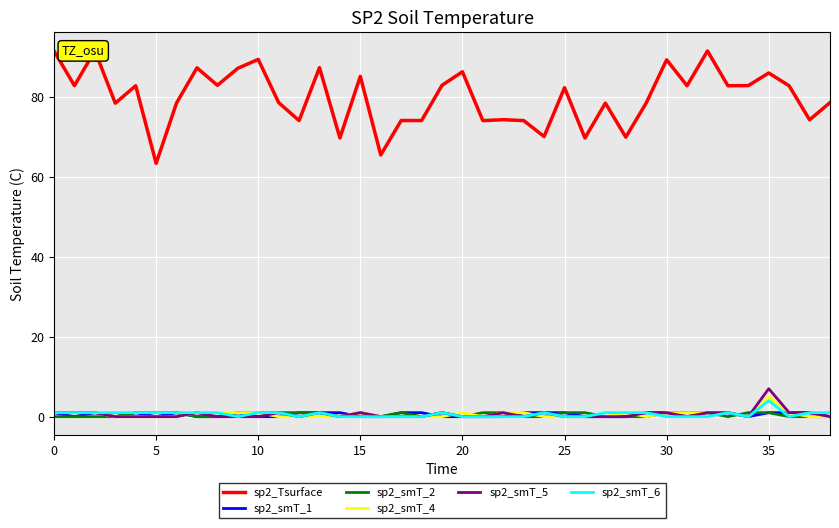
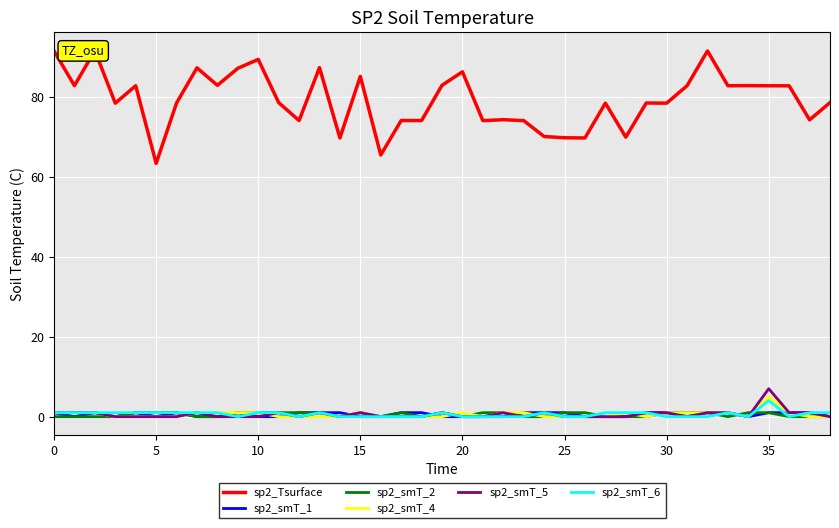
sp2_Tsurface, 25: 82 -> 70
sp2_Tsurface, 30: 89 -> 78
sp2_Tsurface, 35: 86 -> 83
